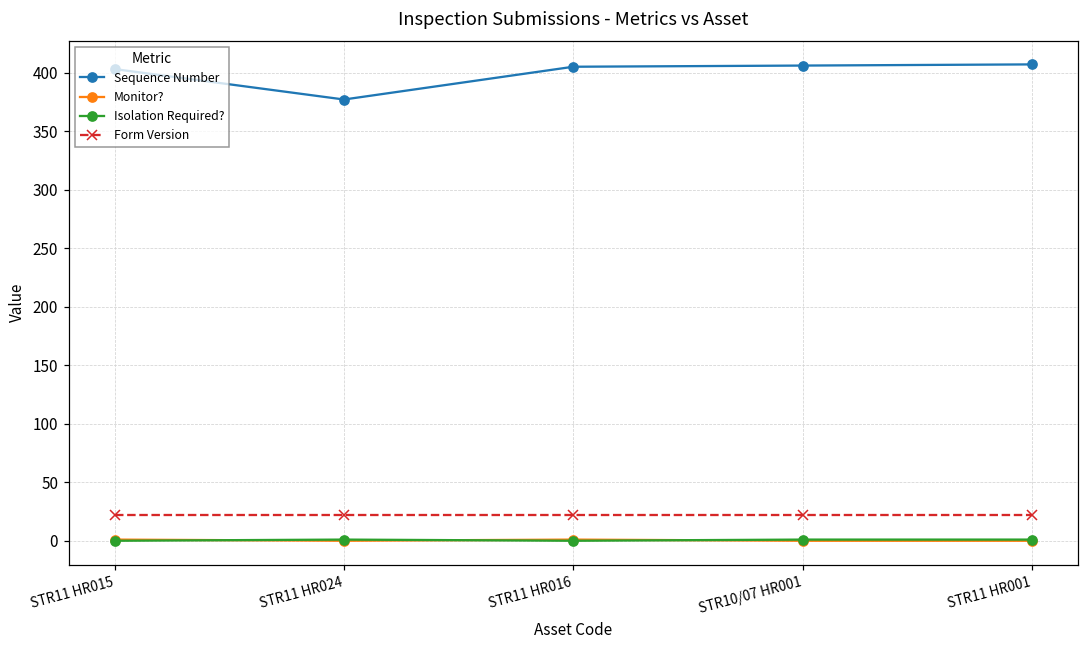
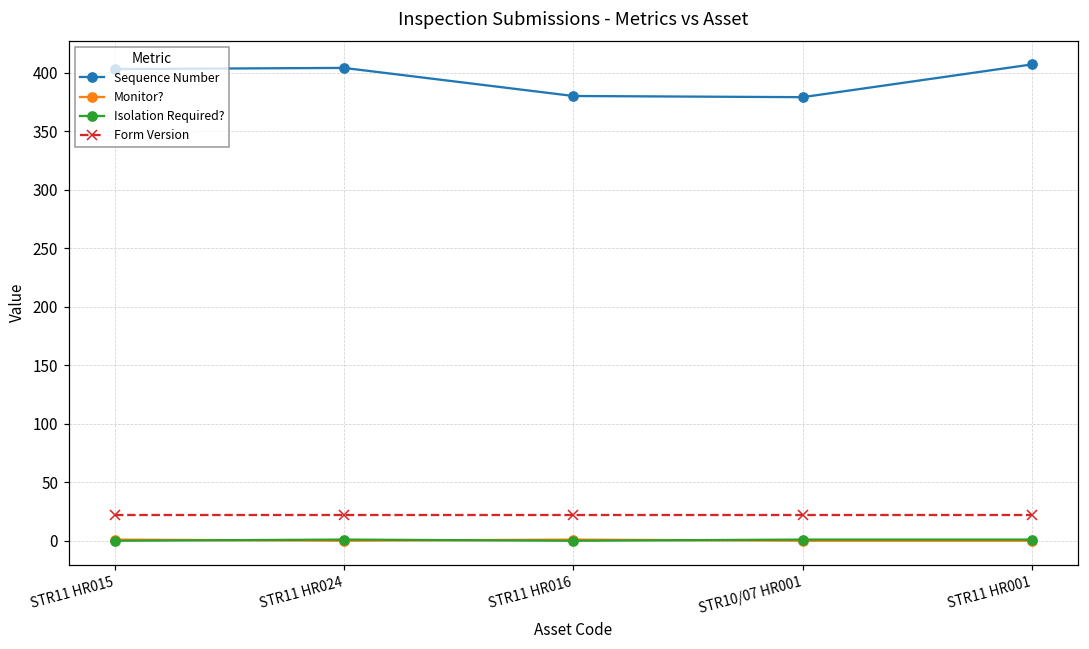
Sequence Number, STR11 HR024: 377 -> 404
Sequence Number, STR11 HR016: 405 -> 380
Sequence Number, STR10/07 HR001: 406 -> 379
